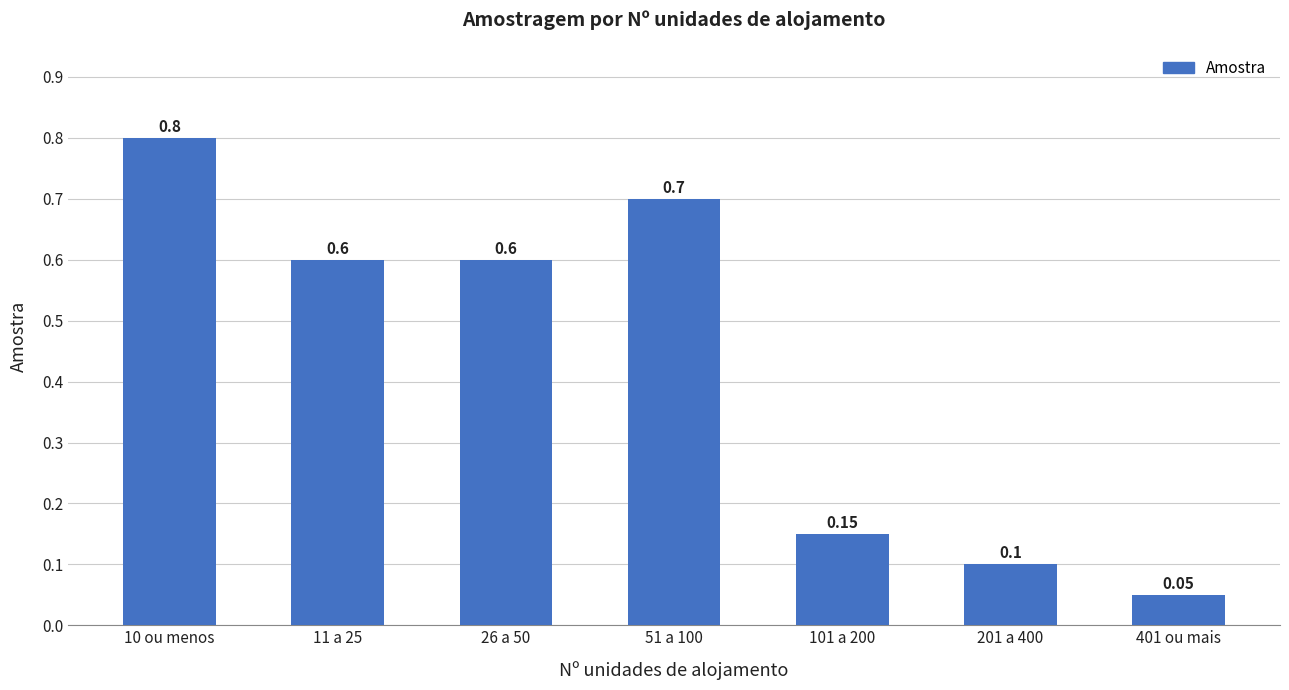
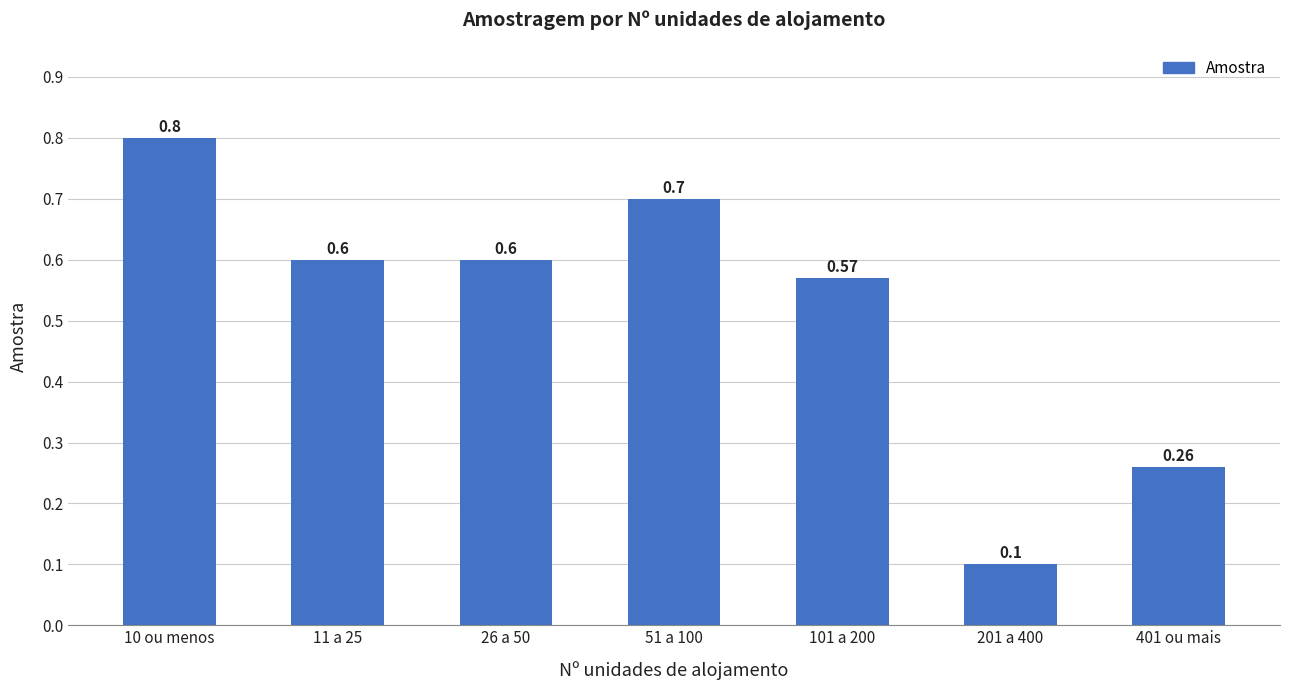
101 a 200: 0.15 -> 0.57
401 ou mais: 0.05 -> 0.26
